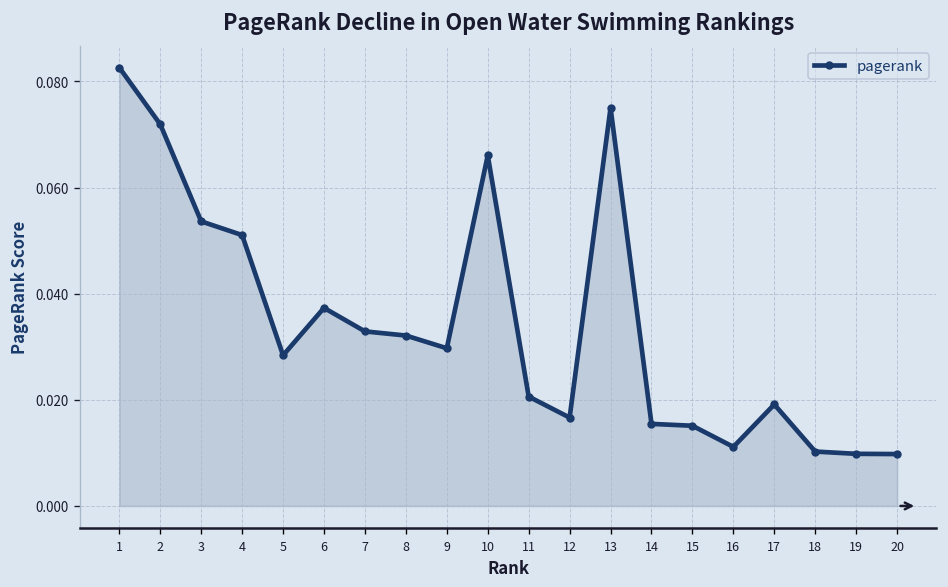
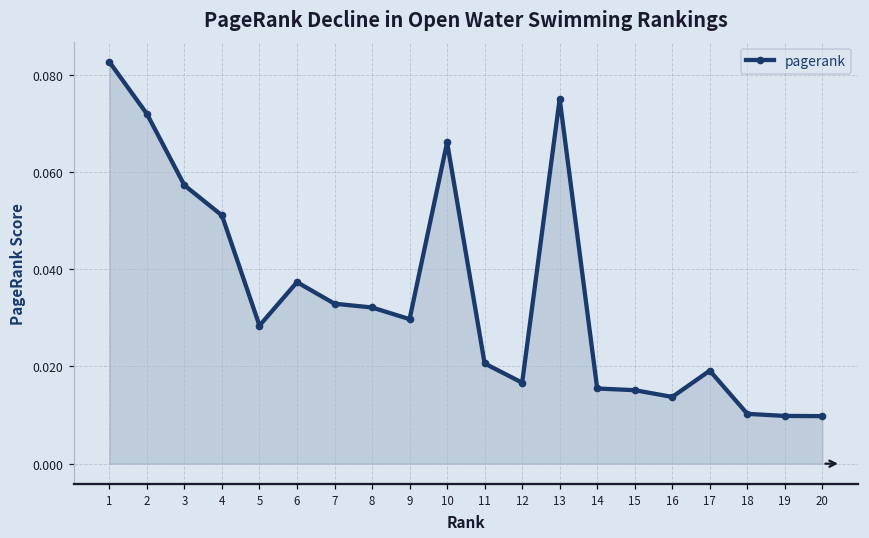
3: 0.054 -> 0.057
16: 0.011 -> 0.014
